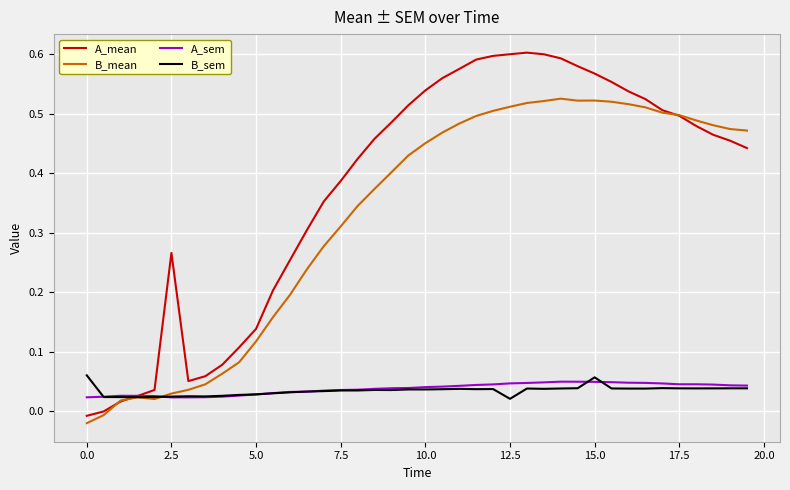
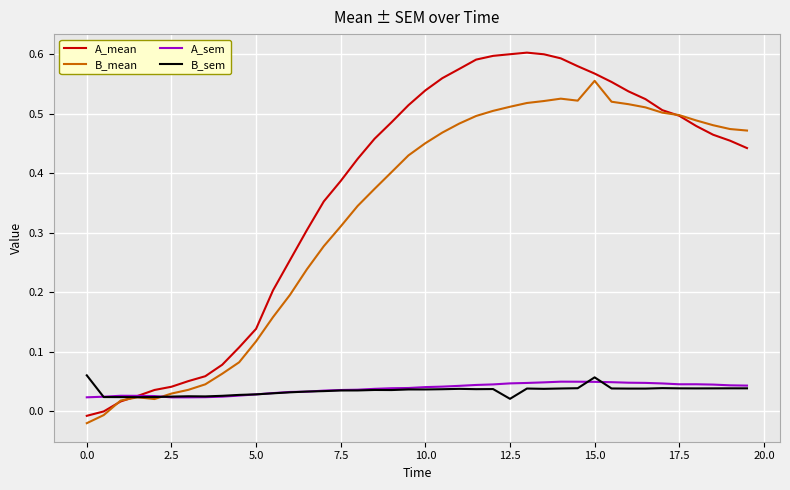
A_mean, 2.5: 0.27 -> 0.04
B_mean, 15.0: 0.52 -> 0.56
